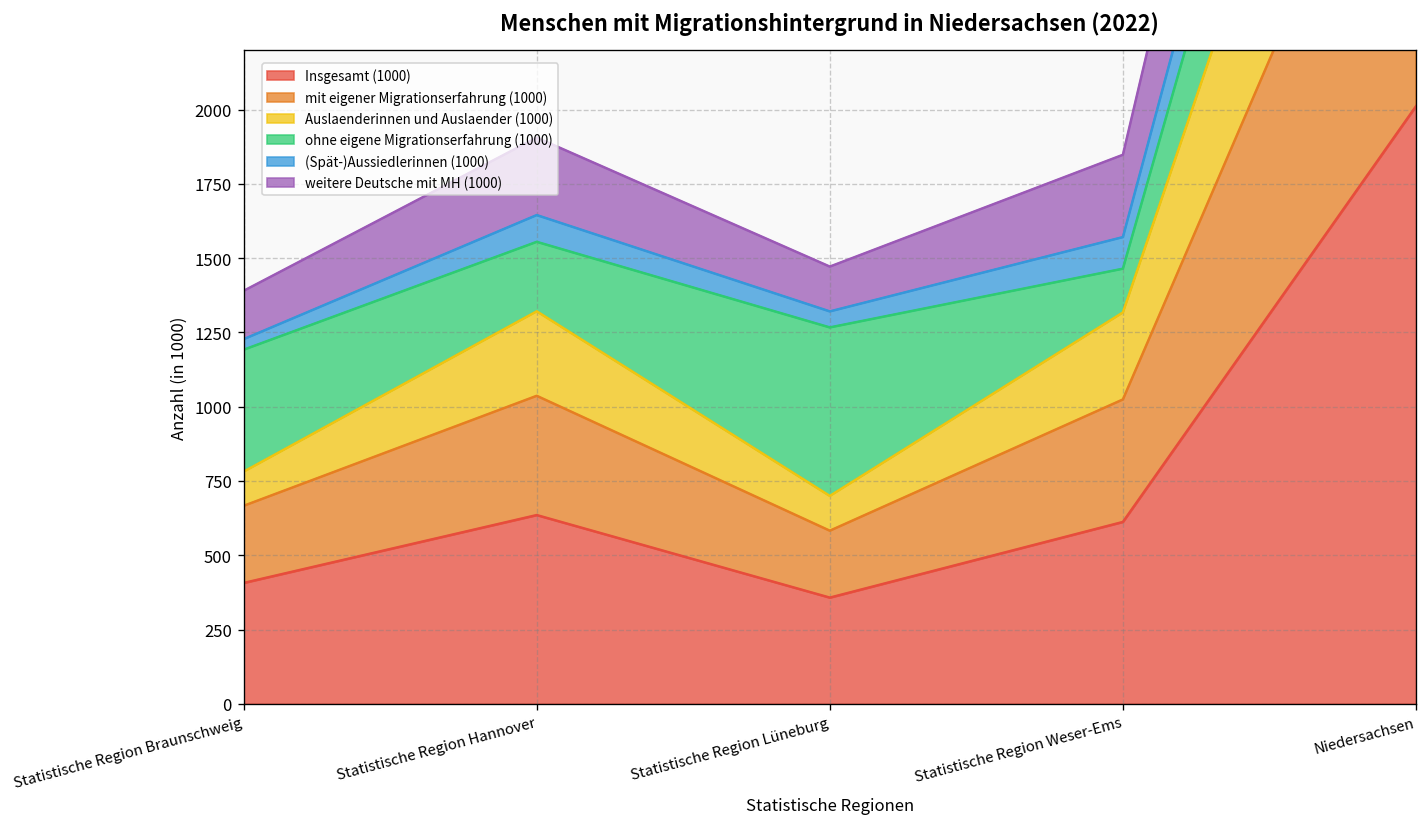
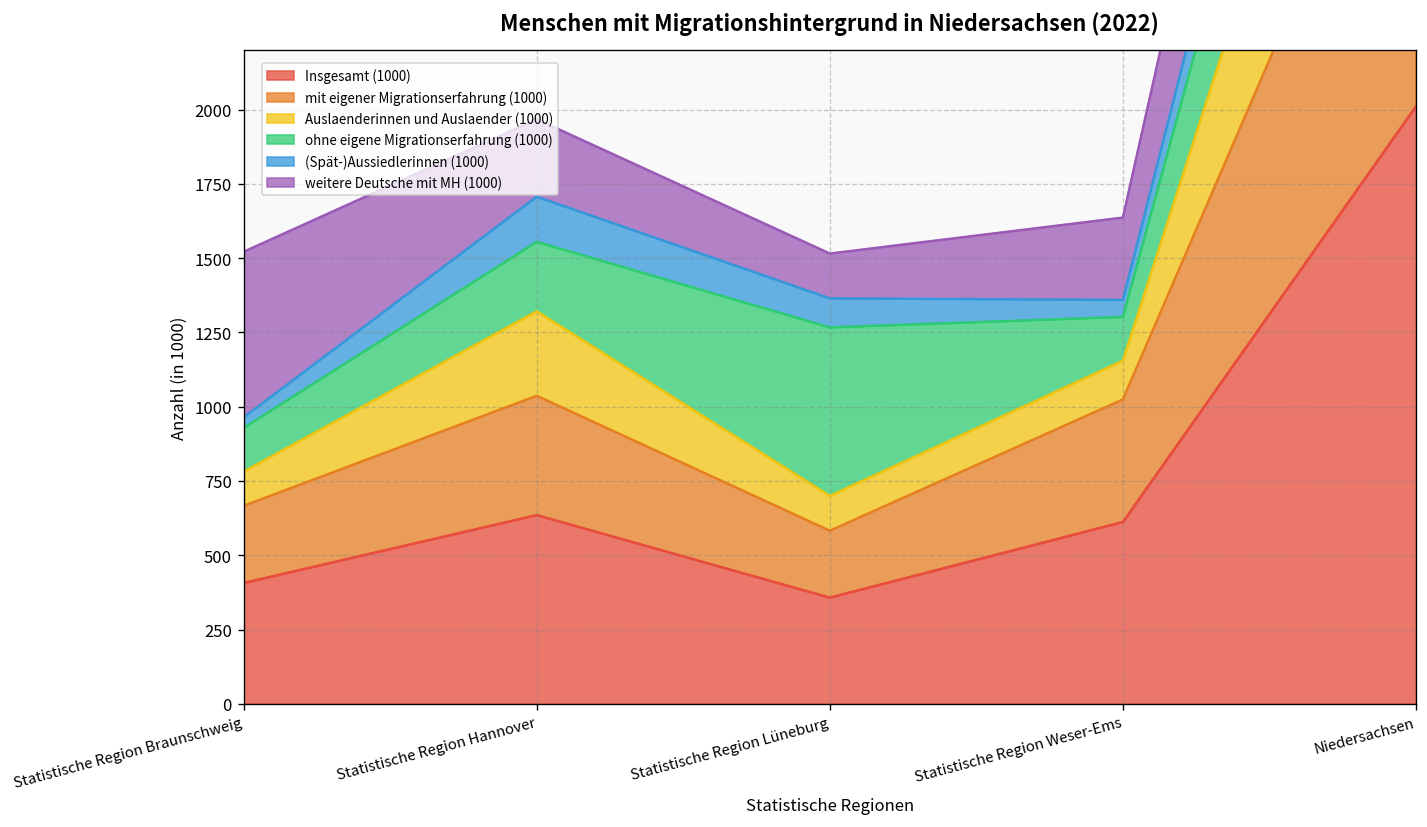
ohne eigene Migrationserfahrung (1000), Statistische Region Braunschweig: 410 -> 150
weitere Deutsche mit MH (1000), Statistische Region Braunschweig: 160 -> 560
(Spät-)Aussiedlerinnen (1000), Statistische Region Hannover: 90 -> 150
(Spät-)Aussiedlerinnen (1000), Statistische Region Lüneburg: 50 -> 100
Auslaenderinnen und Auslaender (1000), Statistische Region Weser-Ems: 290 -> 130
(Spät-)Aussiedlerinnen (1000), Statistische Region Weser-Ems: 110 -> 60
